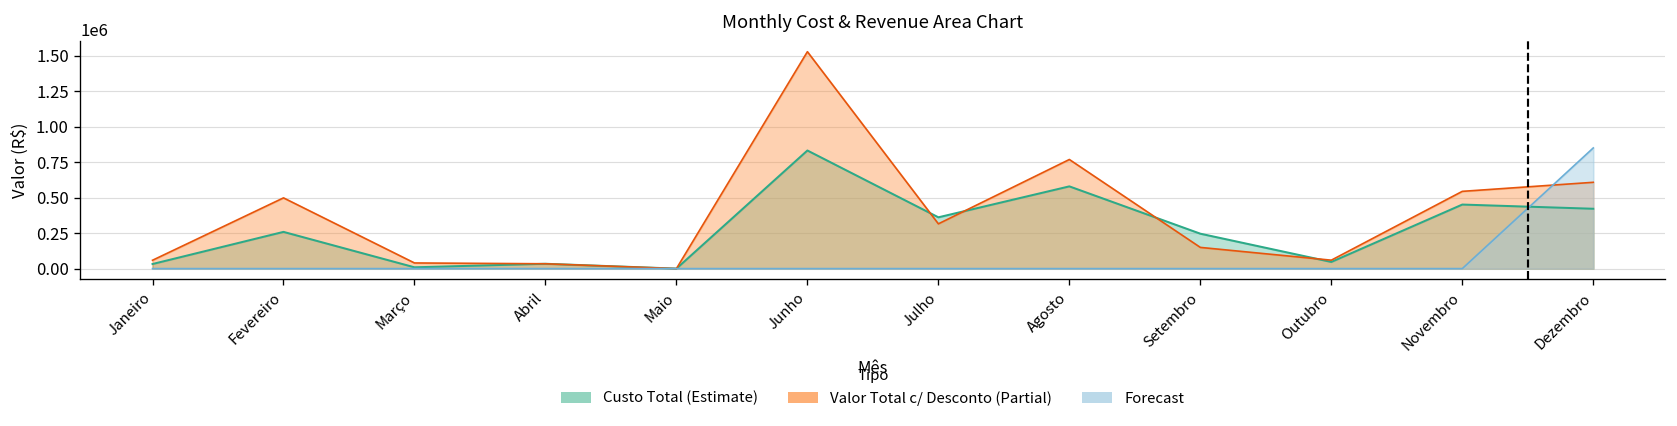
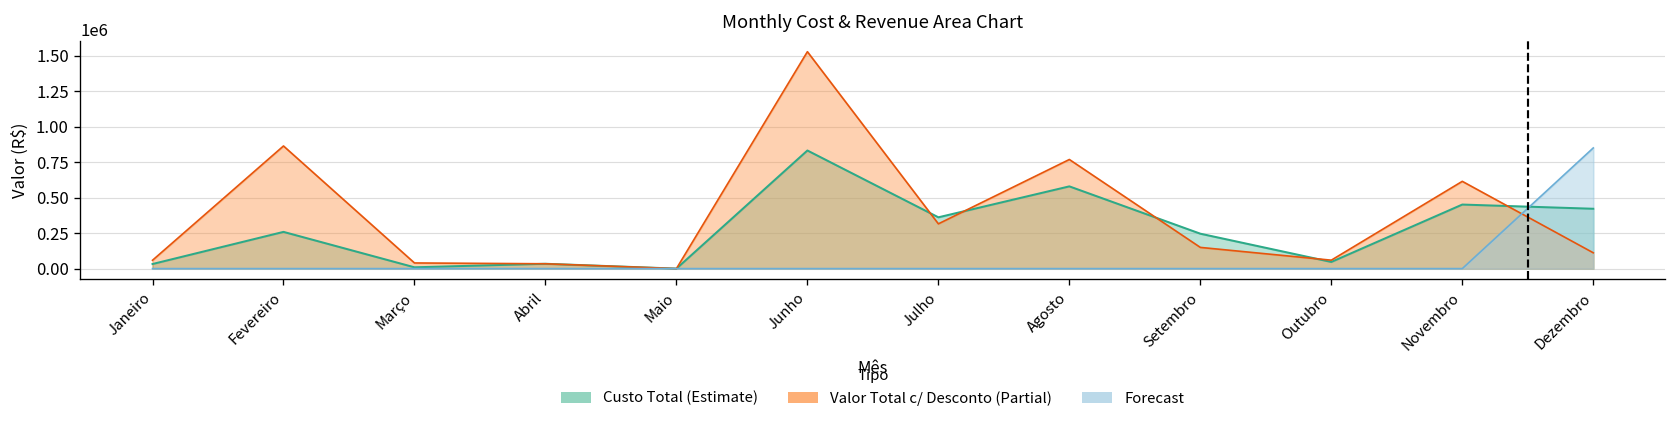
Valor Total c/ Desconto (Partial), Fevereiro: 500000 -> 860000
Valor Total c/ Desconto (Partial), Novembro: 540000 -> 610000
Valor Total c/ Desconto (Partial), Dezembro: 610000 -> 110000
